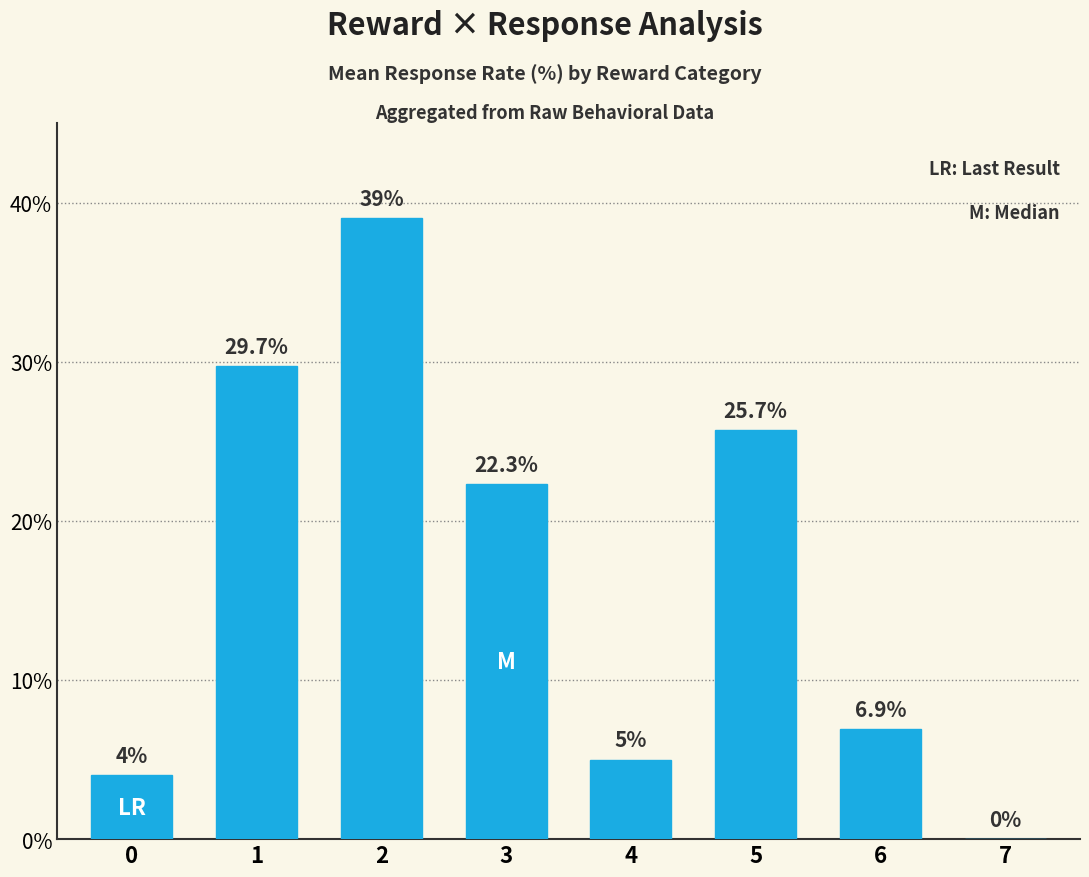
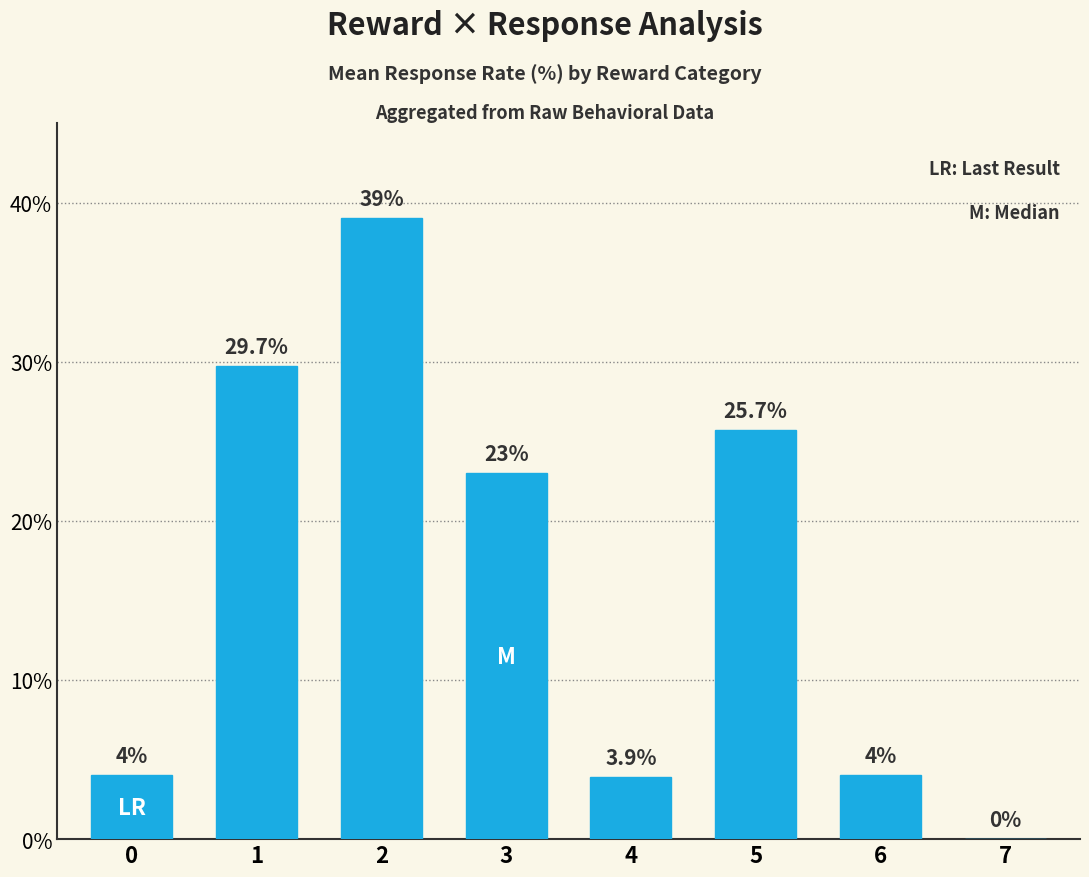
3: 22.3% -> 23%
4: 5% -> 3.9%
6: 6.9% -> 4%
